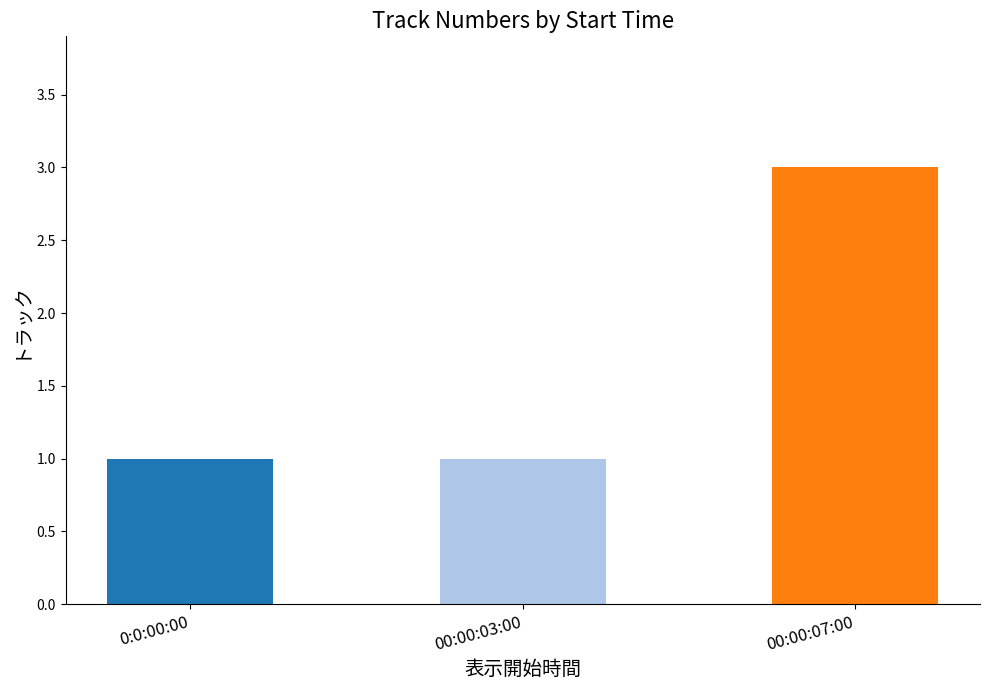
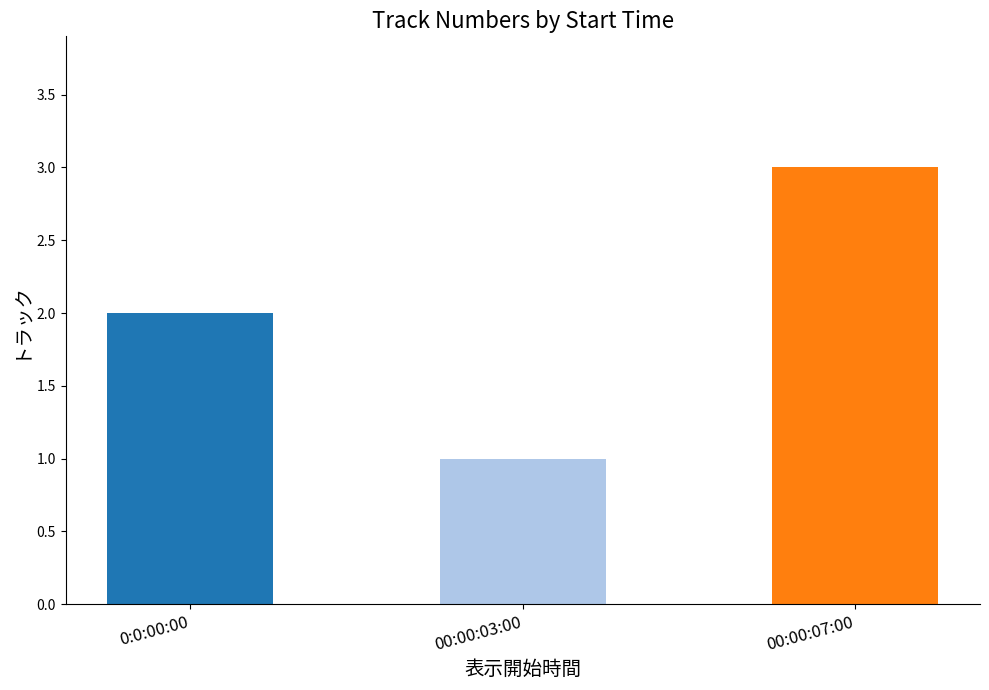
0:0:00:00: 1 -> 2
